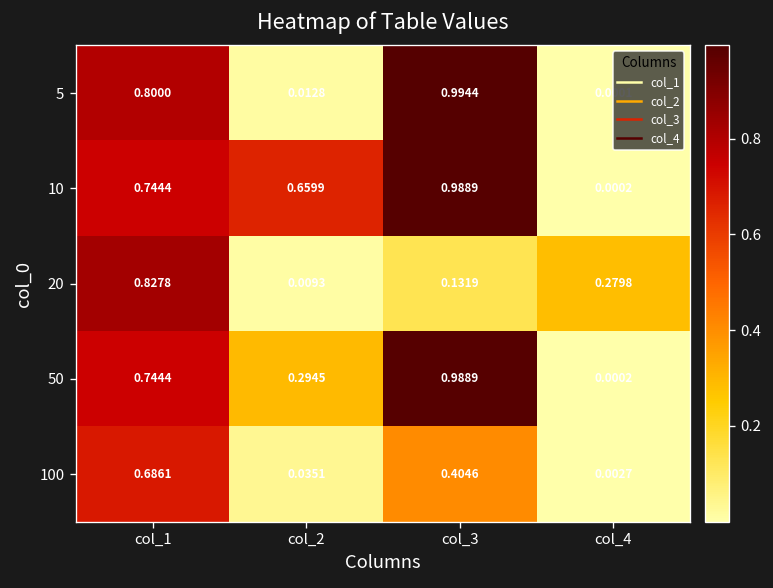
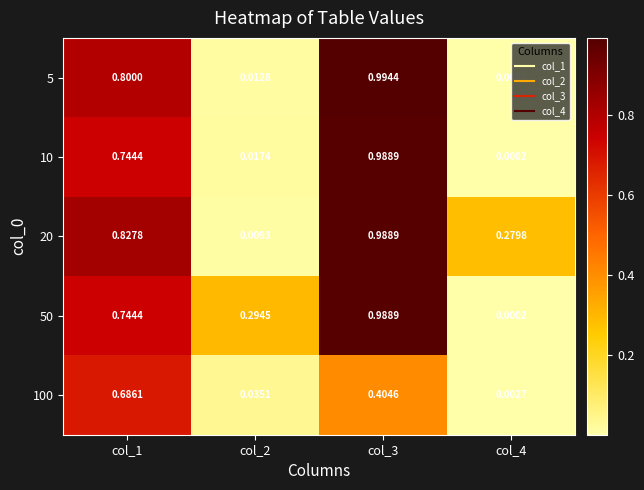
10, col_2: 0.6599 -> 0.0174
20, col_3: 0.1319 -> 0.9889
